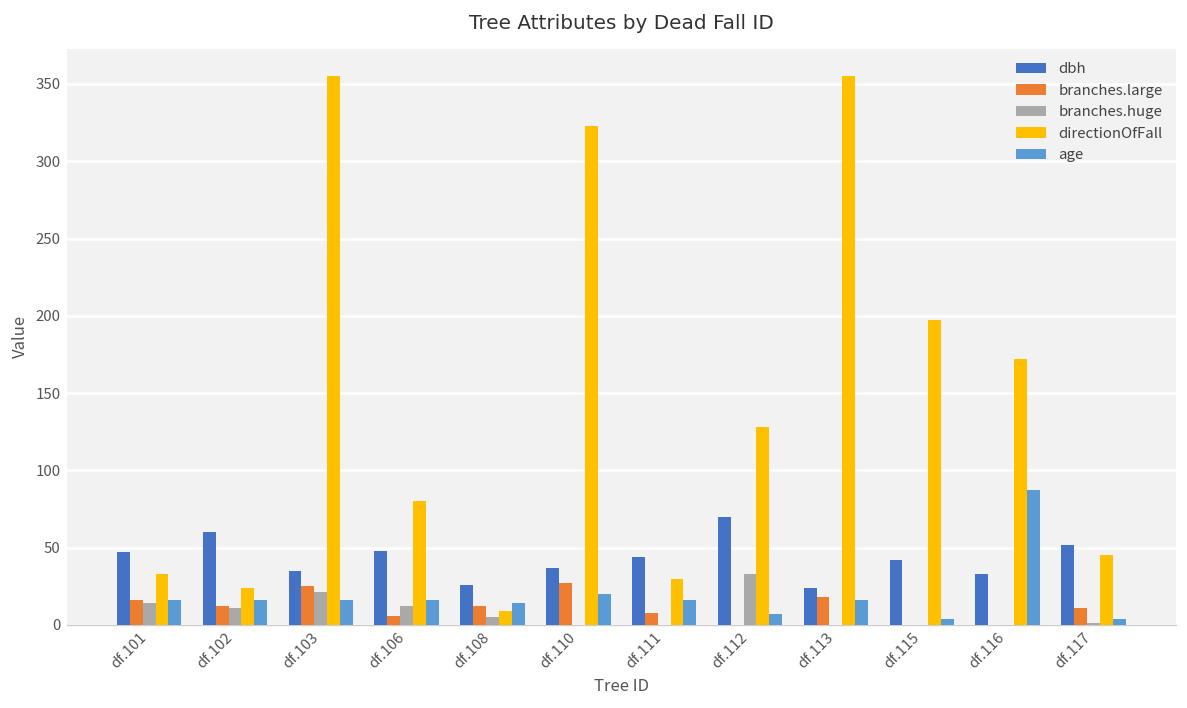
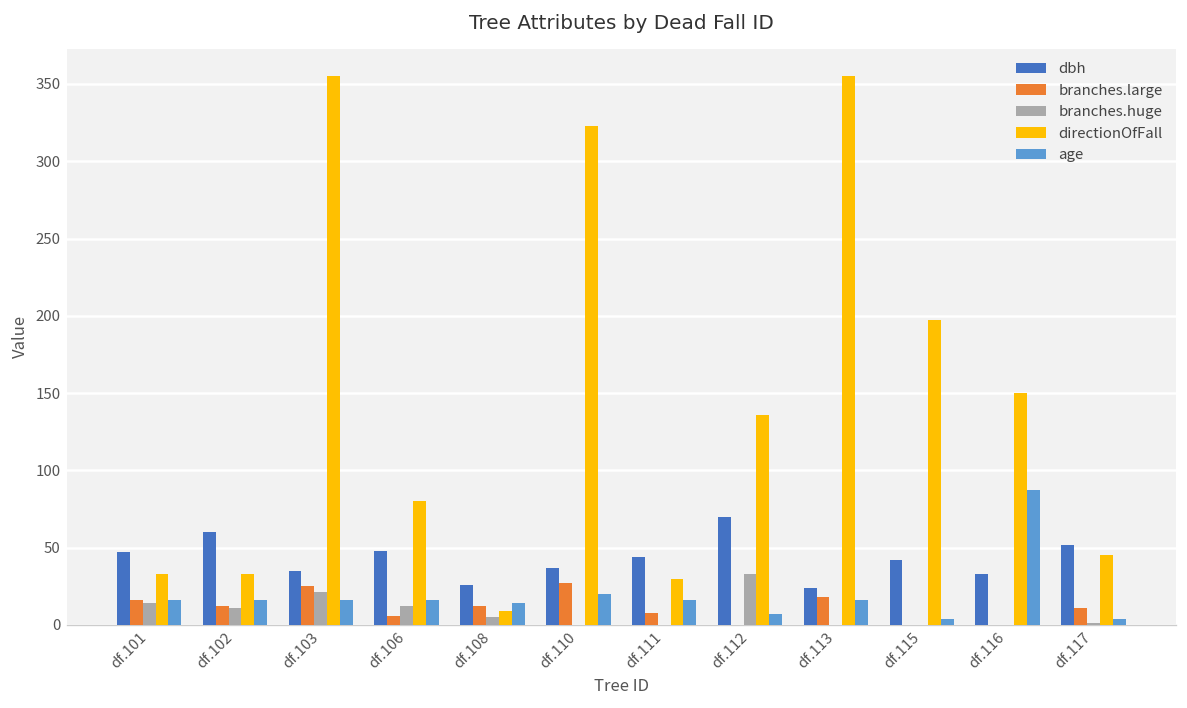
directionOfFall, df.102: 24 -> 33
directionOfFall, df.112: 128 -> 136
directionOfFall, df.116: 172 -> 150
